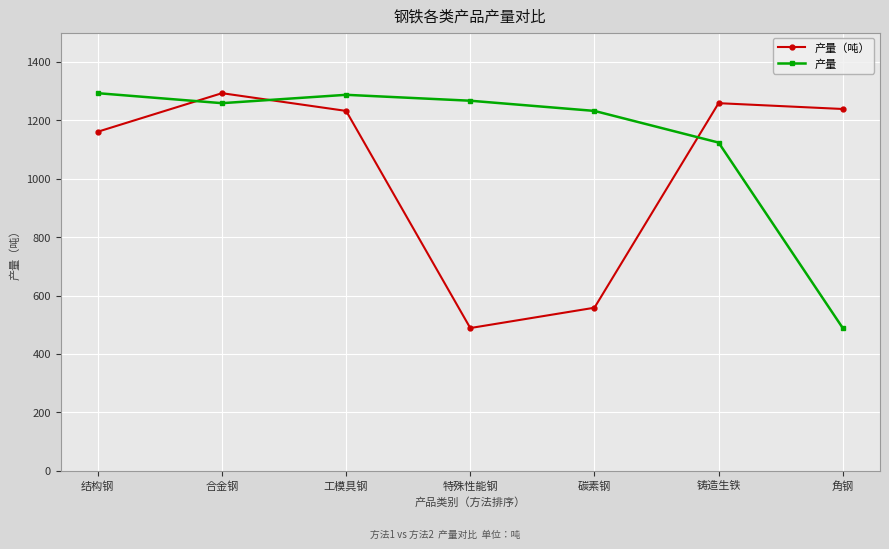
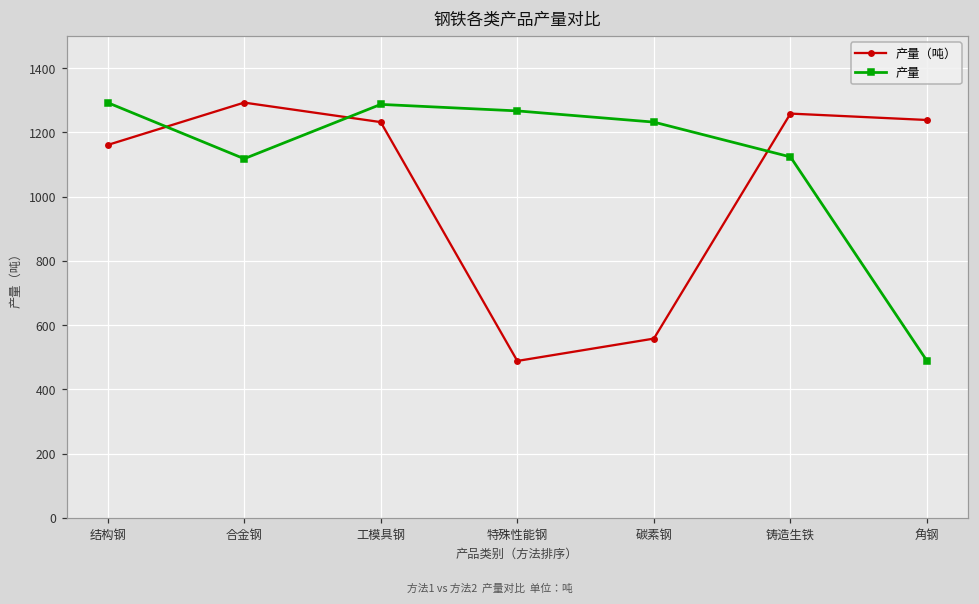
产量, 合金钢: 1260 -> 1120
